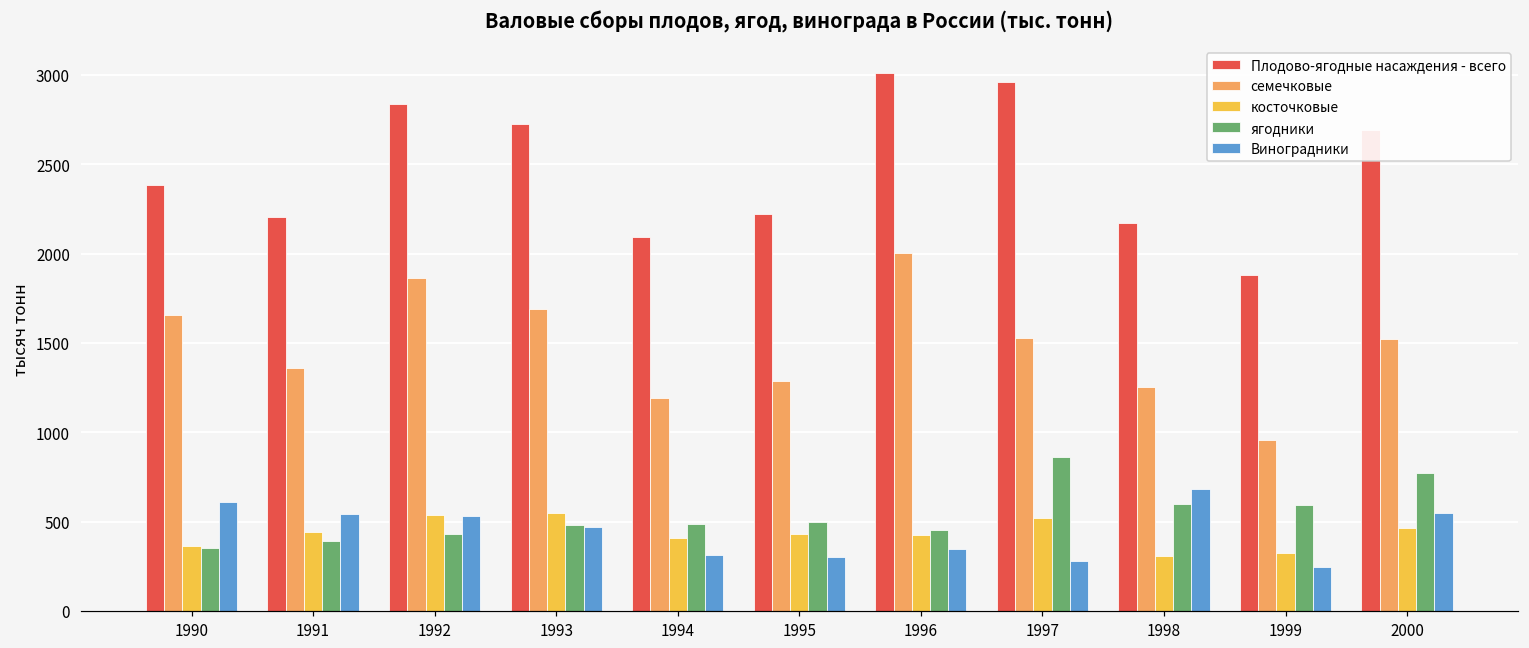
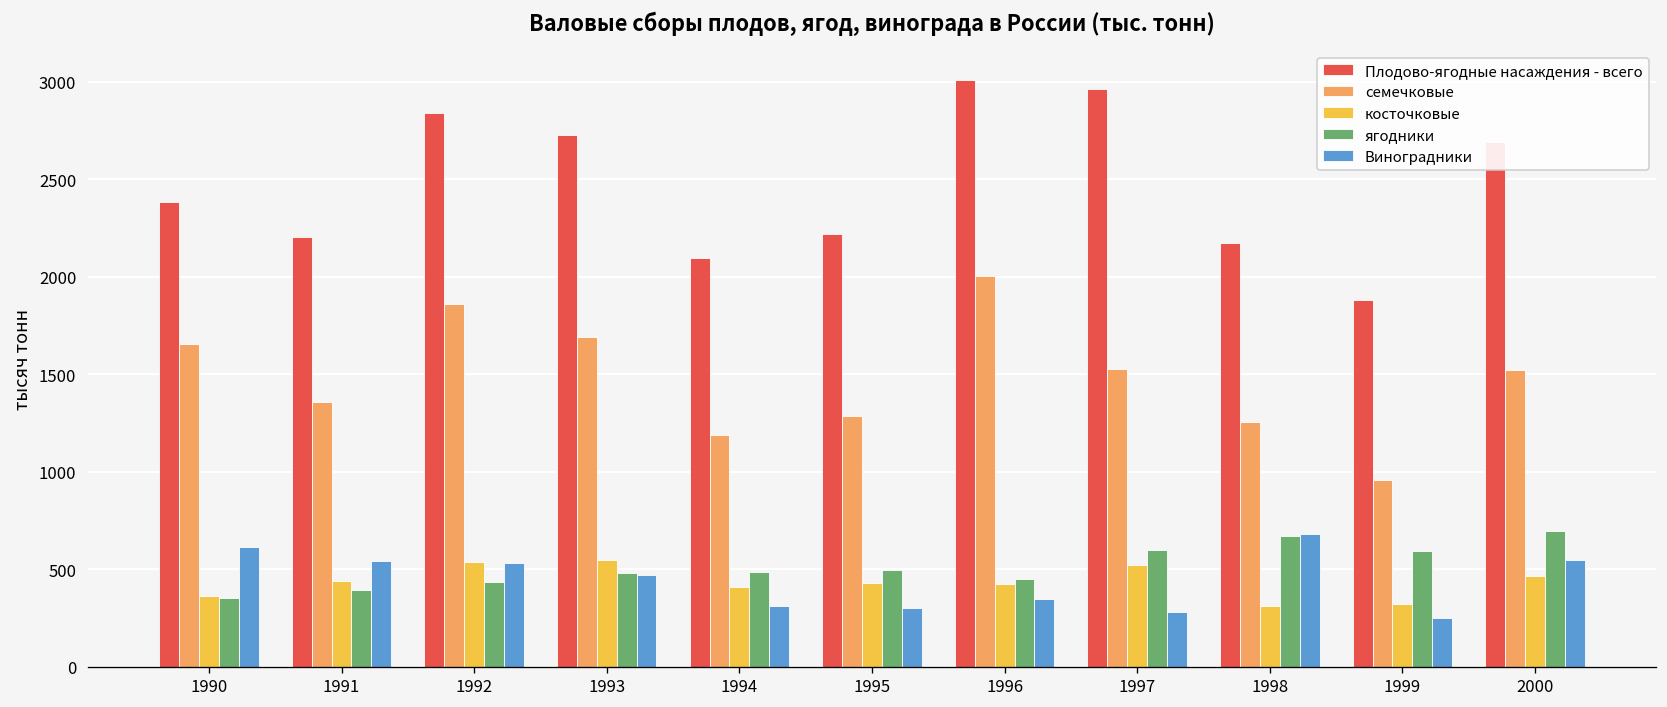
ягодники, 1997: 860 -> 600
ягодники, 1998: 600 -> 670
ягодники, 2000: 770 -> 700
